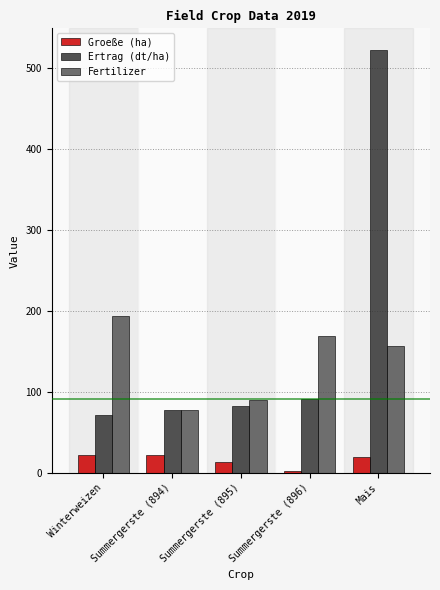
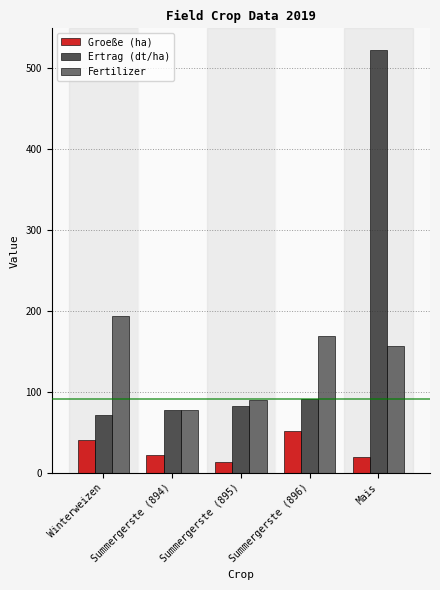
Groeße (ha), Winterweizen: 20 -> 40
Groeße (ha), Summergerste (896): 0 -> 50
